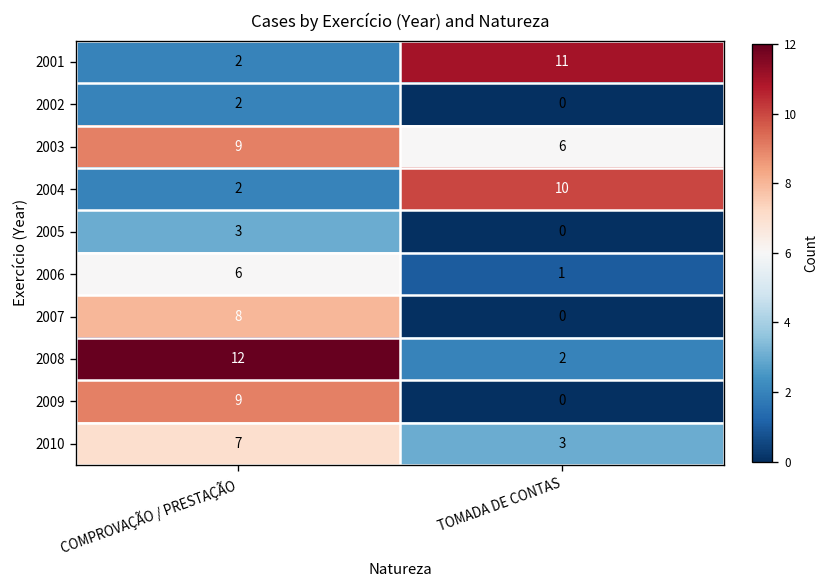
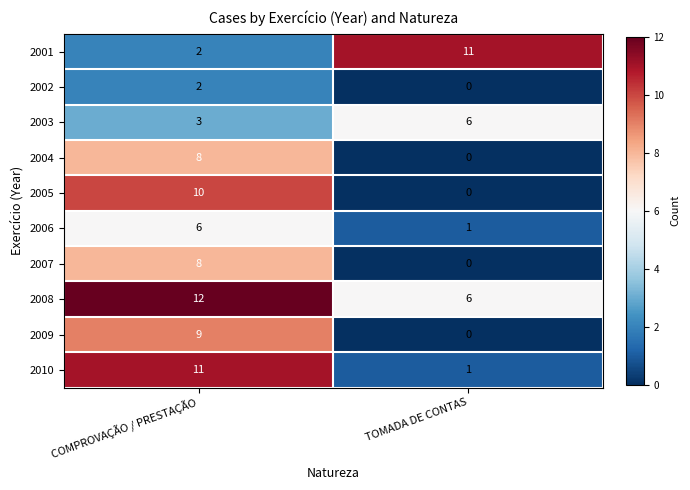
2003, COMPROVAÇÃO / PRESTAÇÃO: 9 -> 3
2004, COMPROVAÇÃO / PRESTAÇÃO: 2 -> 8
2004, TOMADA DE CONTAS: 10 -> 0
2005, COMPROVAÇÃO / PRESTAÇÃO: 3 -> 10
2008, TOMADA DE CONTAS: 2 -> 6
2010, COMPROVAÇÃO / PRESTAÇÃO: 7 -> 11
2010, TOMADA DE CONTAS: 3 -> 1
